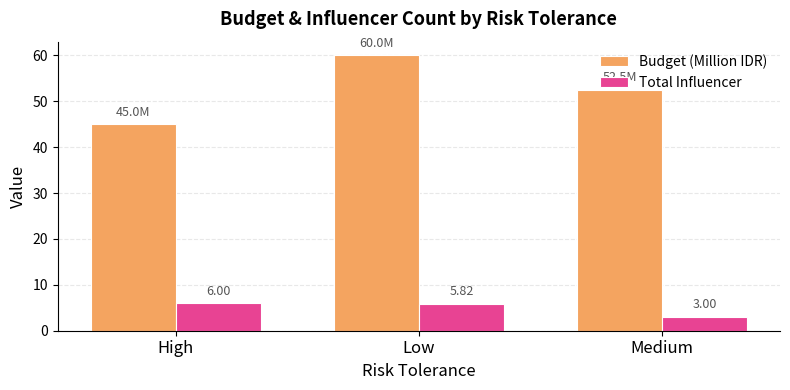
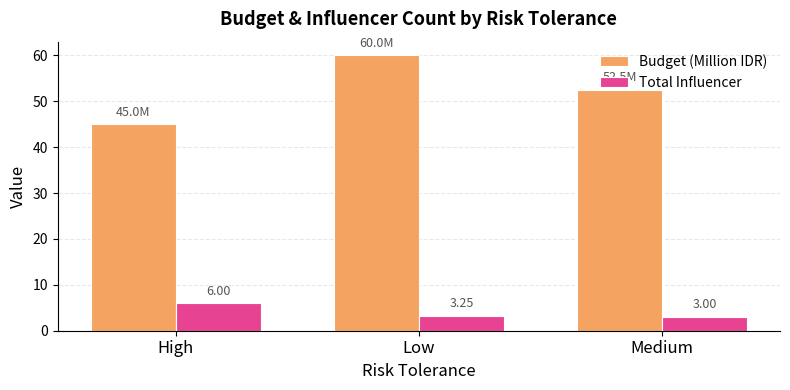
Total Influencer, Low: 5.82 -> 3.25
